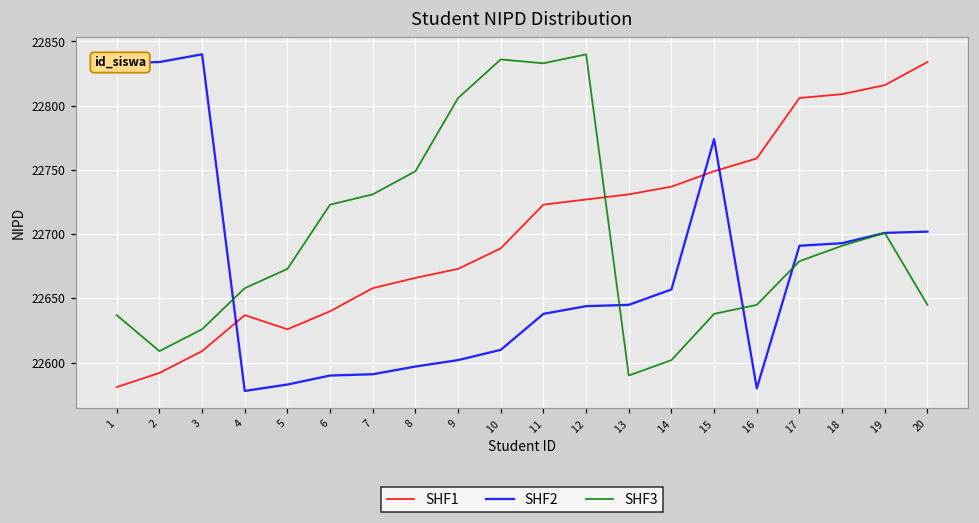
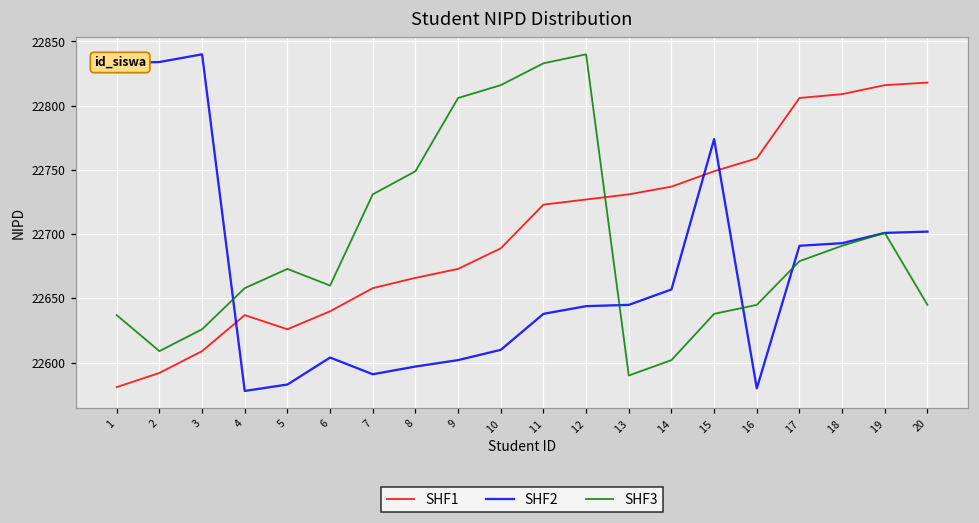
SHF2, 6: 22590 -> 22604
SHF3, 6: 22723 -> 22660
SHF3, 10: 22836 -> 22816
SHF1, 20: 22834 -> 22818
